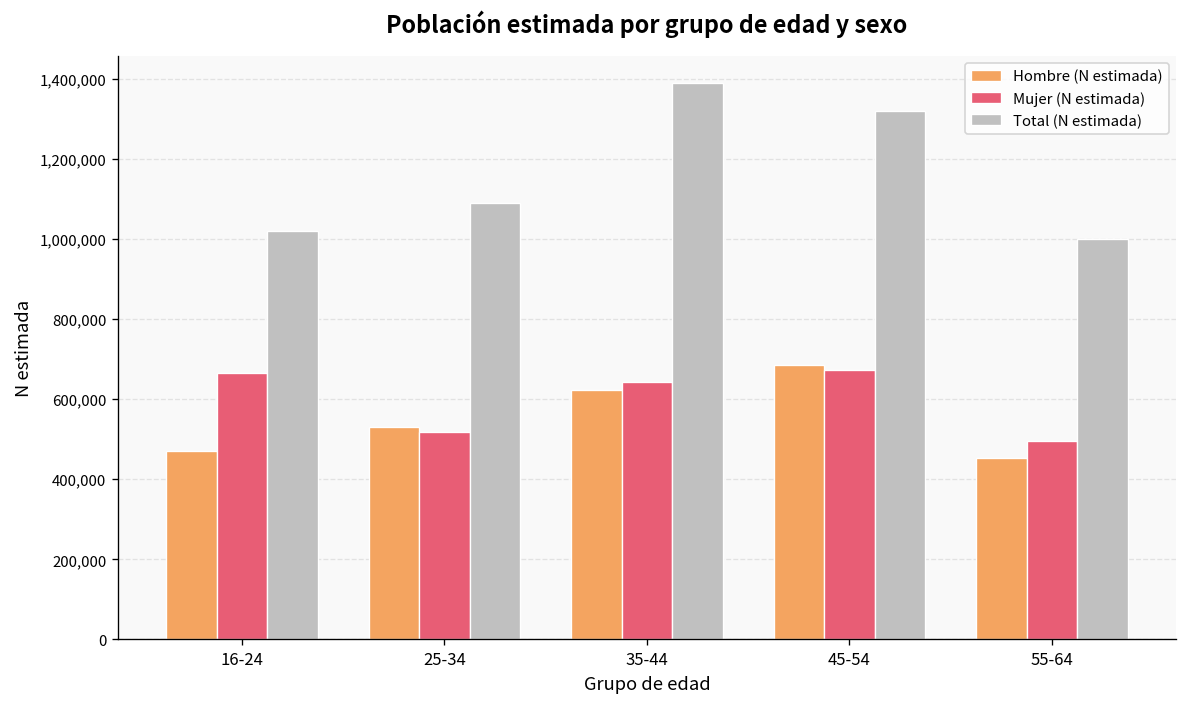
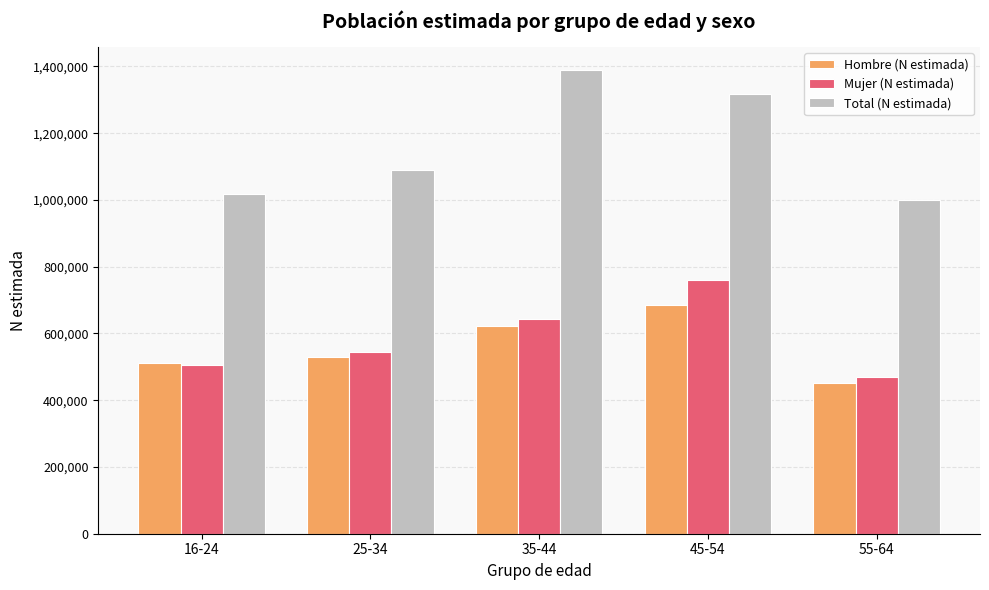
Hombre (N estimada), 16-24: 470,000 -> 510,000
Mujer (N estimada), 16-24: 670,000 -> 510,000
Mujer (N estimada), 25-34: 520,000 -> 540,000
Mujer (N estimada), 45-54: 670,000 -> 760,000
Mujer (N estimada), 55-64: 500,000 -> 470,000
